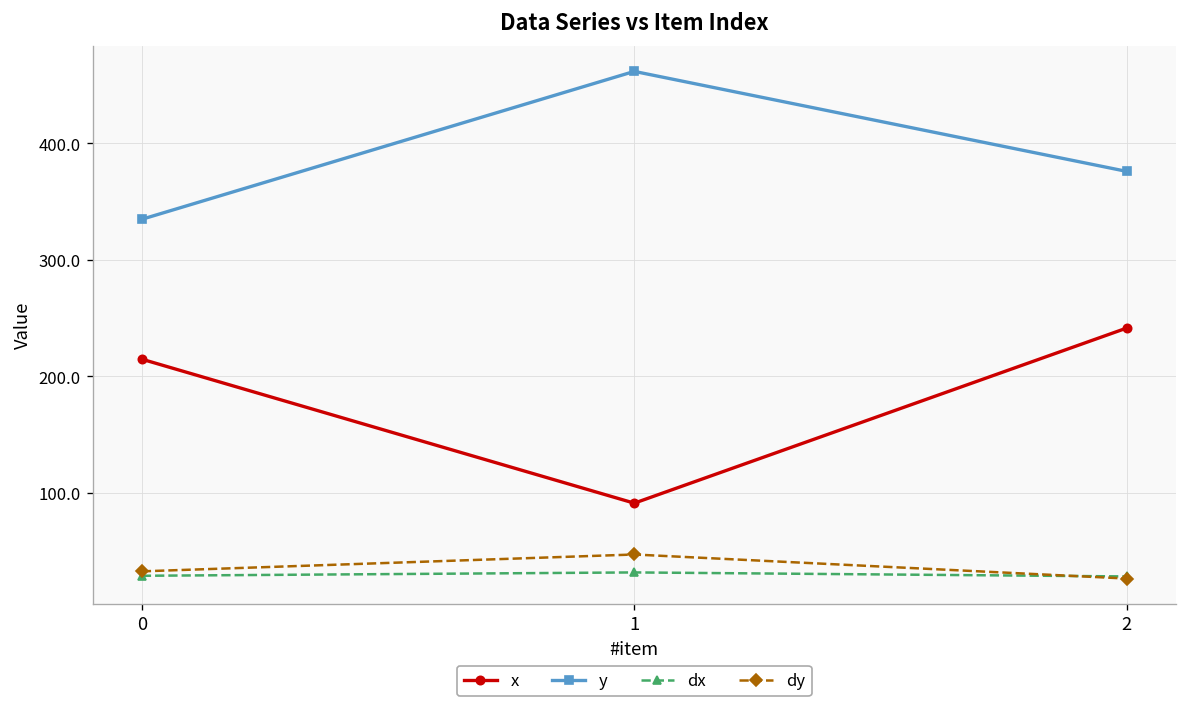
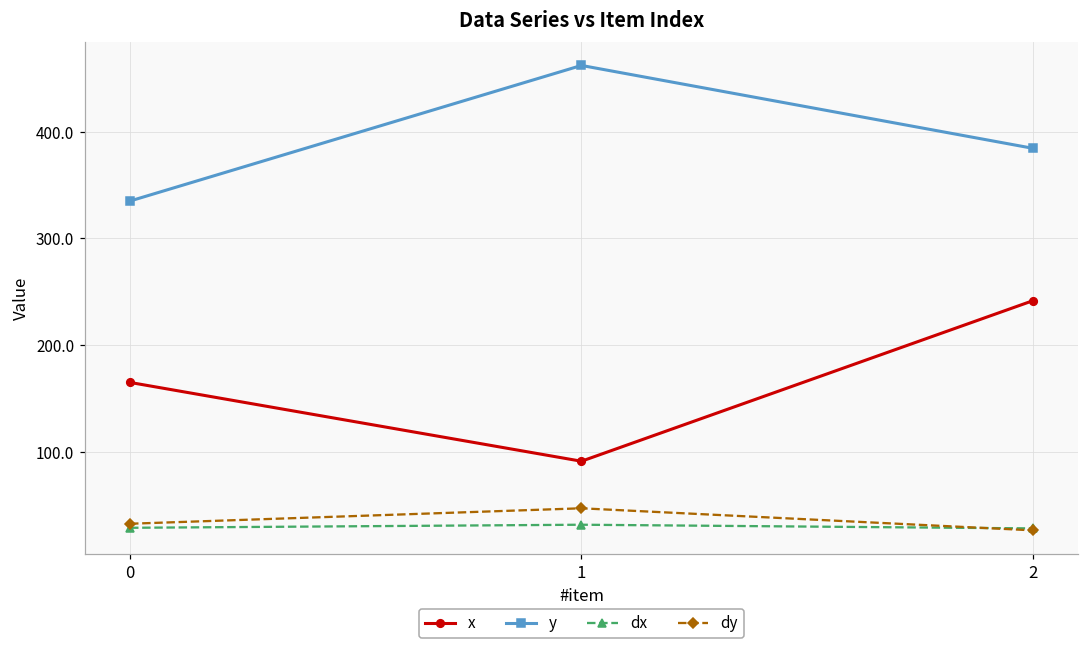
x, 0: 210 -> 160
y, 2: 376 -> 384
